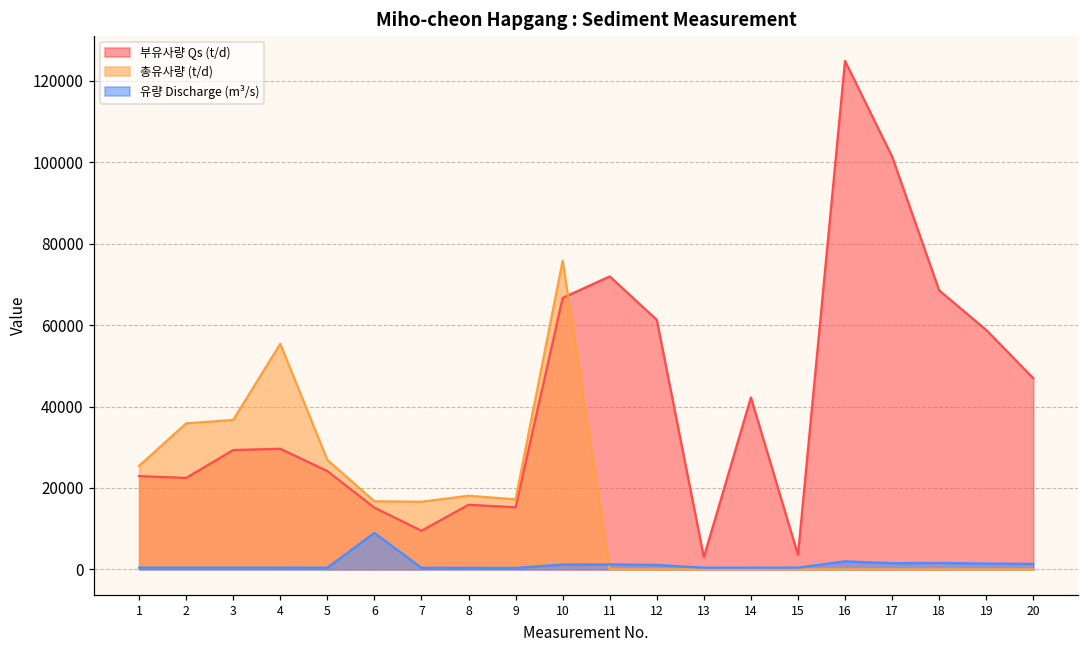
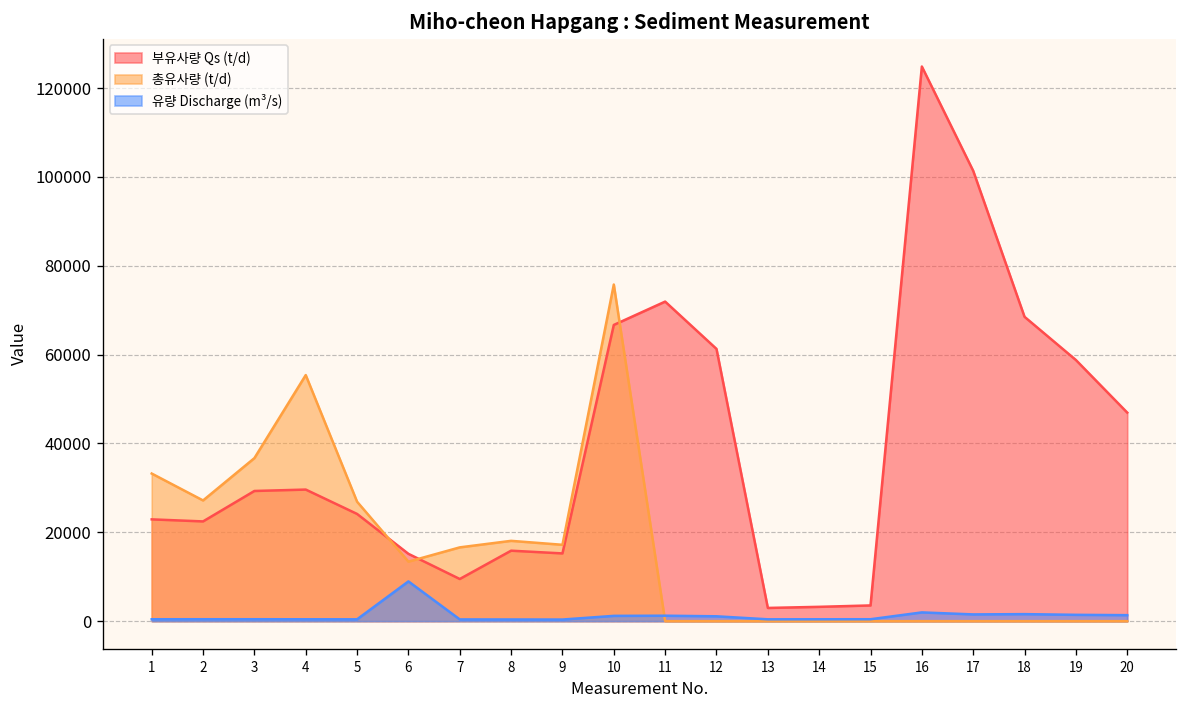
총유사량 (t/d), 1: 25000 -> 33000
총유사량 (t/d), 2: 36000 -> 27000
총유사량 (t/d), 6: 17000 -> 13000
부유사량 Qs (t/d), 14: 42000 -> 3000
